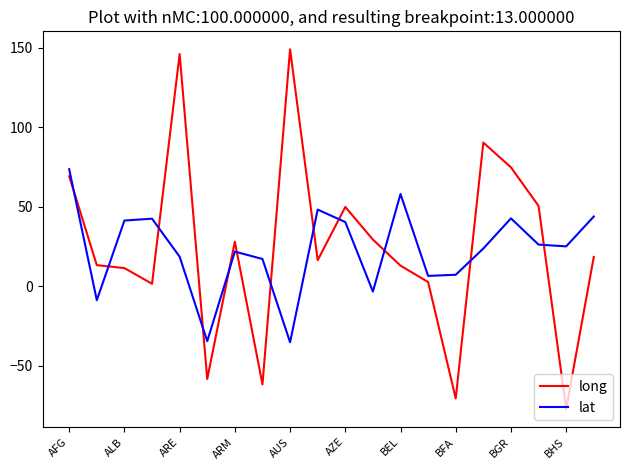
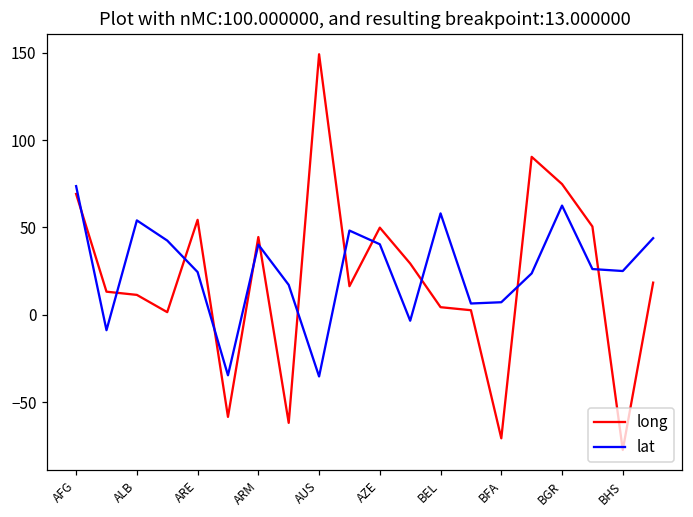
lat, ALB: 41 -> 54
long, ARE: 146 -> 54
lat, ARE: 19 -> 24
long, ARM: 28 -> 45
lat, ARM: 22 -> 40
long, BEL: 13 -> 4
lat, BGR: 43 -> 63
